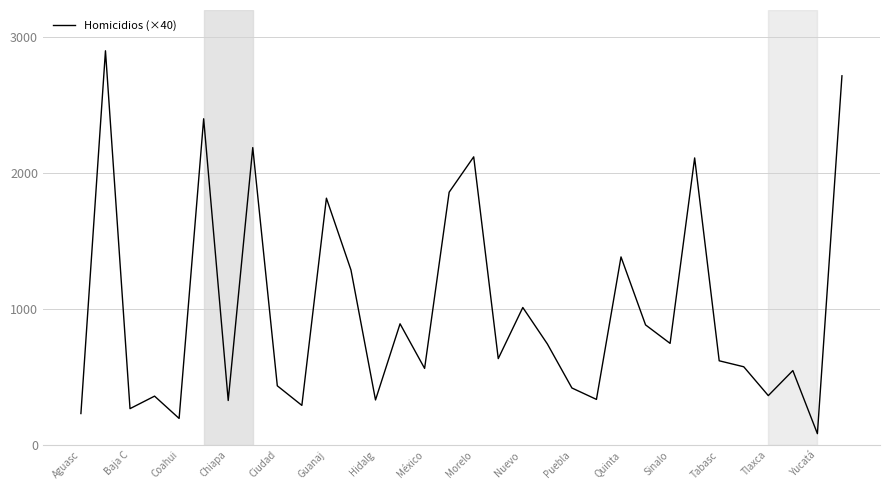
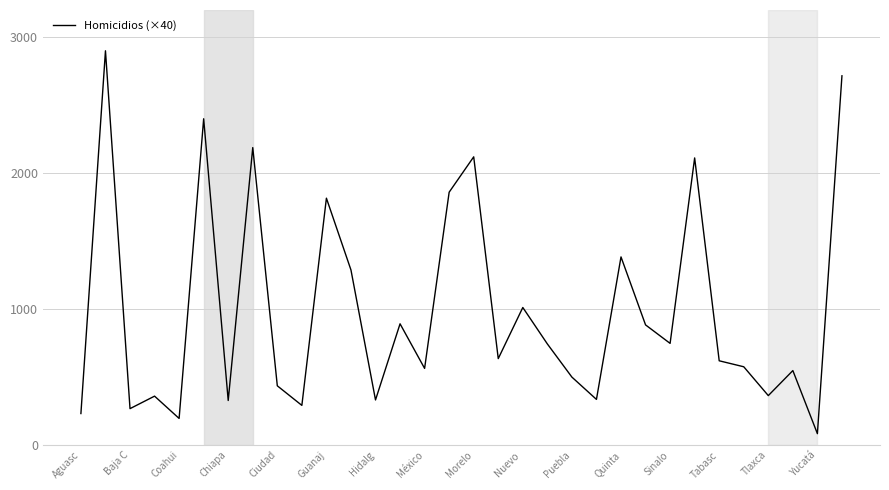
Puebla: 420 -> 500
